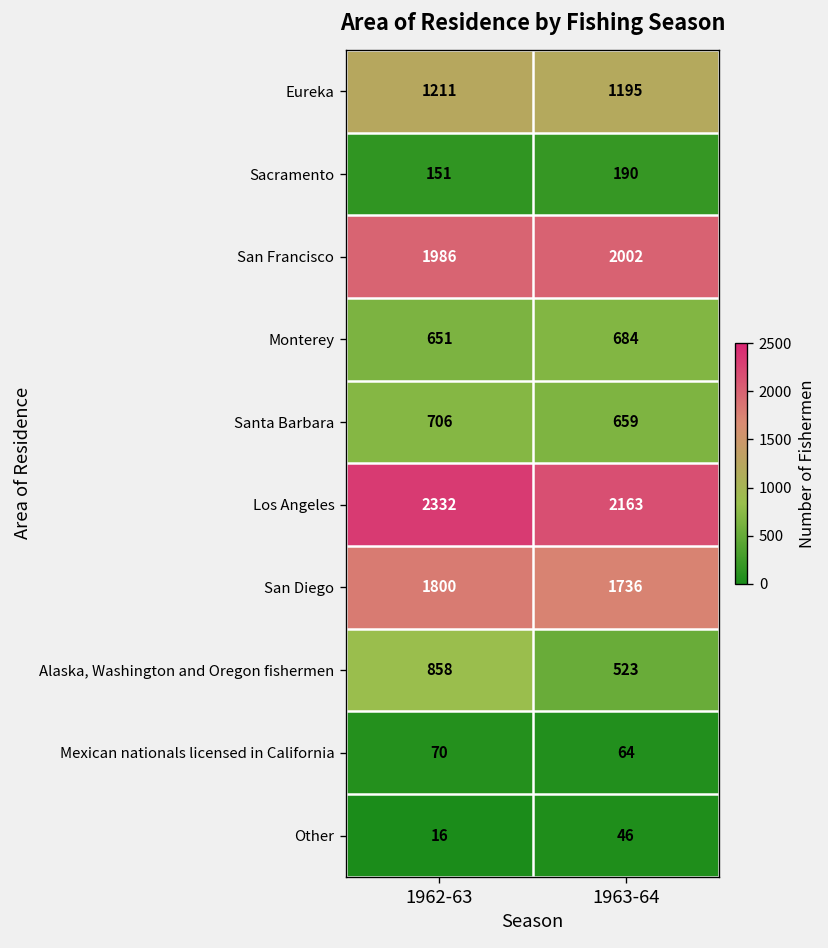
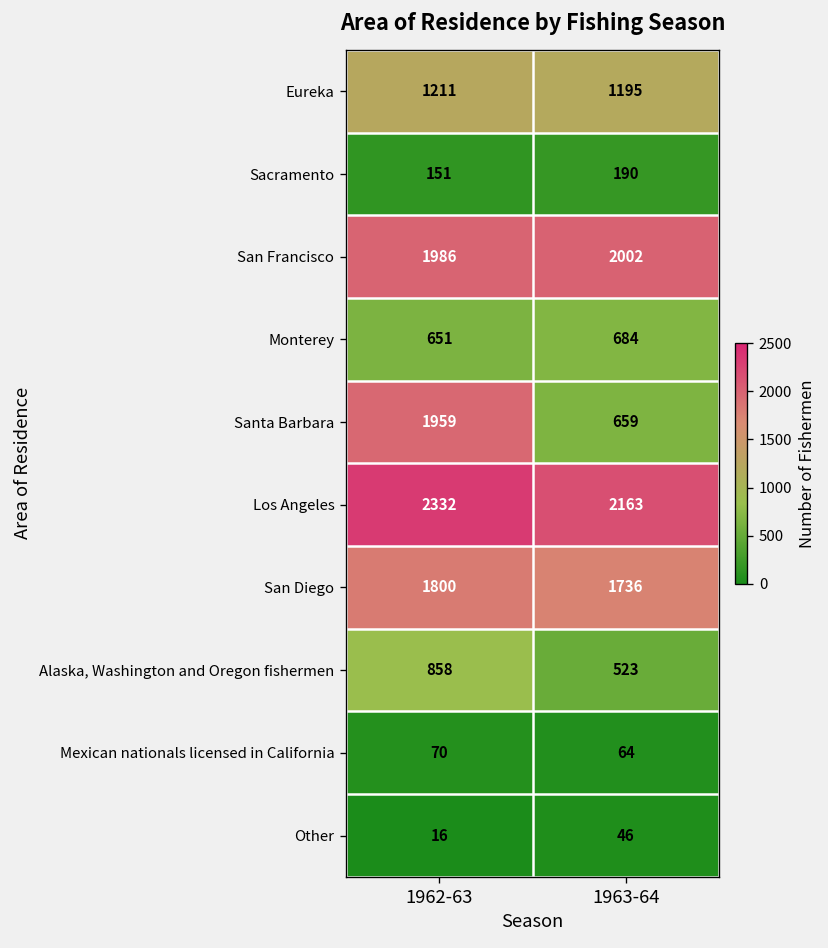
Santa Barbara, 1962-63: 706 -> 1959
